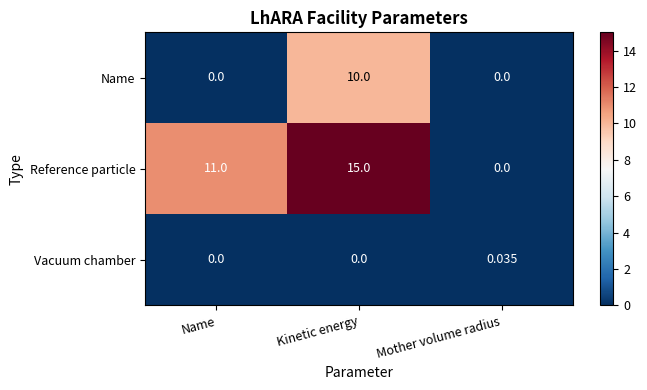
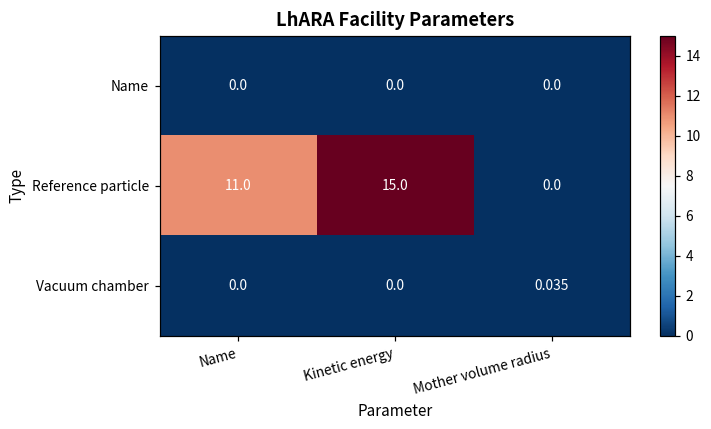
Name, Kinetic energy: 10.0 -> 0.0
